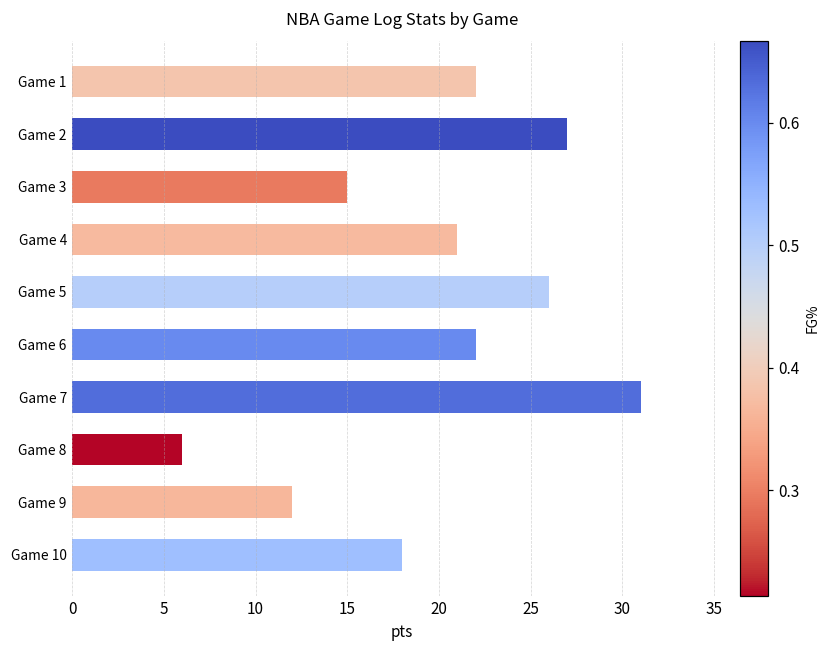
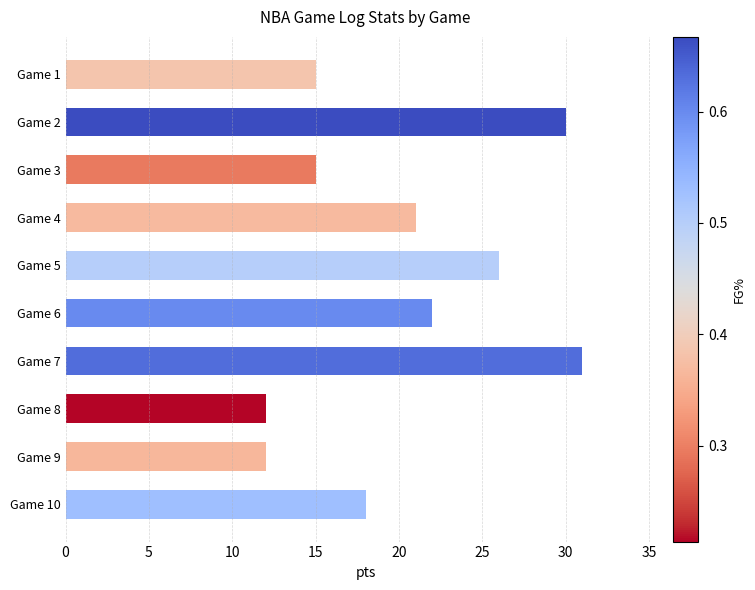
Game 1: 22 -> 15
Game 2: 27 -> 30
Game 8: 6 -> 12
